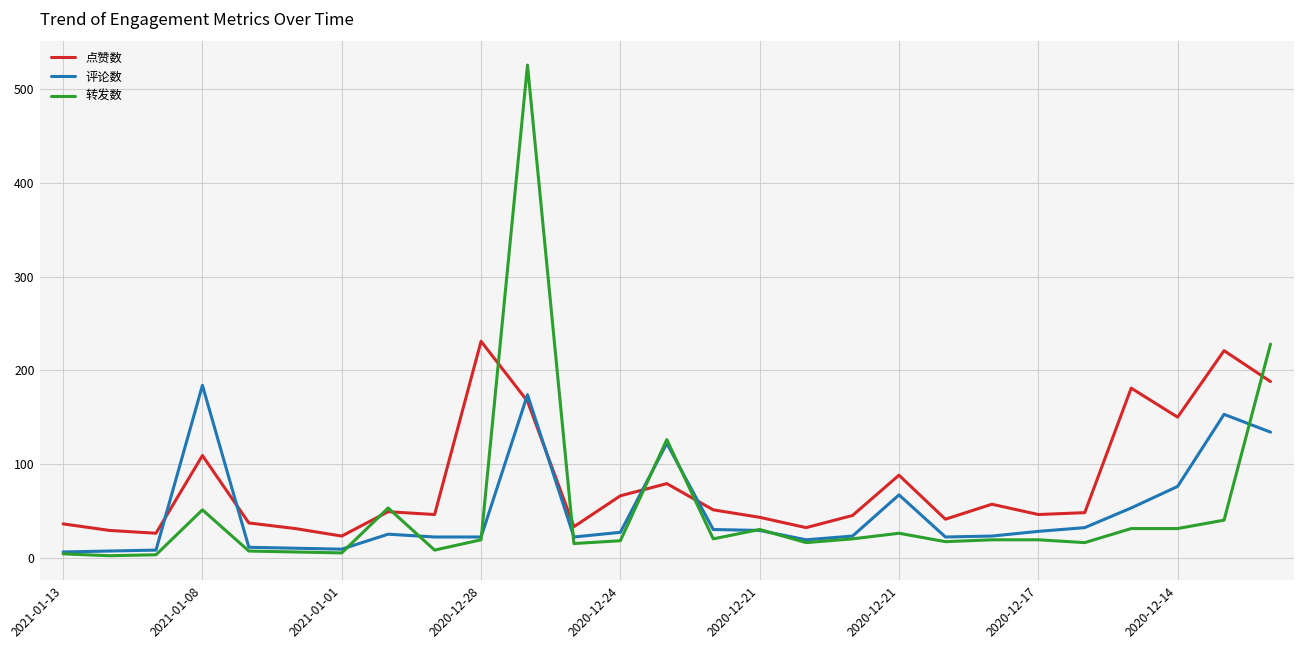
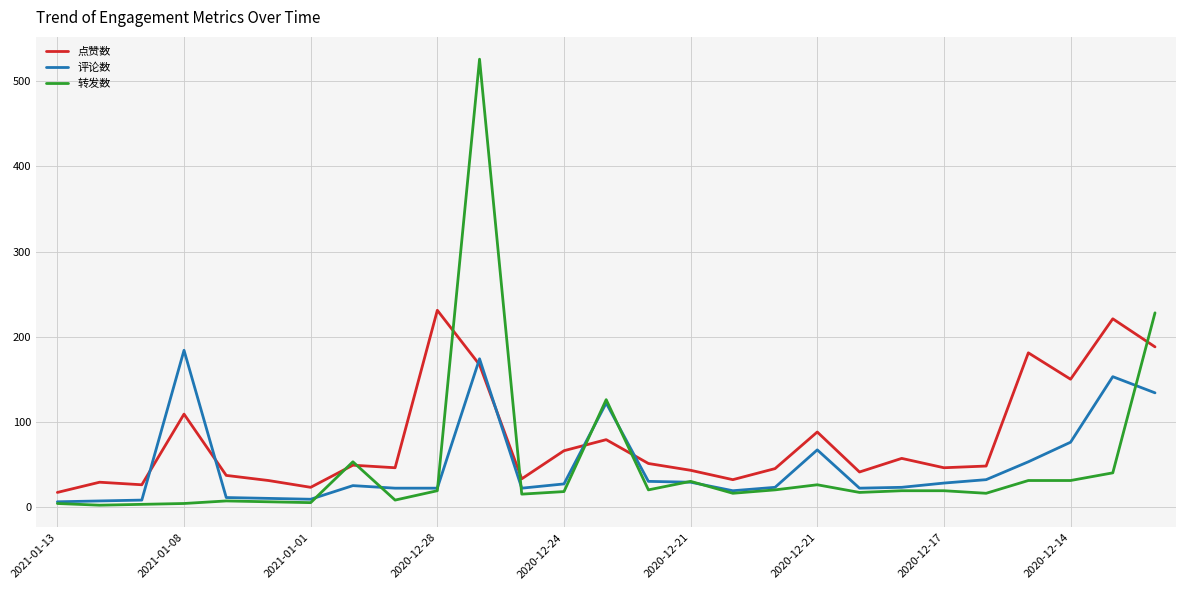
点赞数, 2021-01-13: 40 -> 20
转发数, 2021-01-08: 50 -> 0
